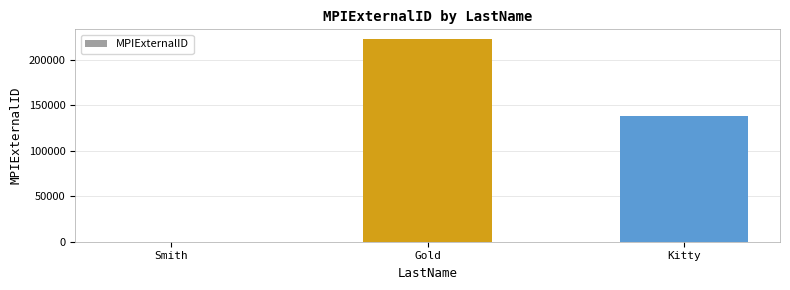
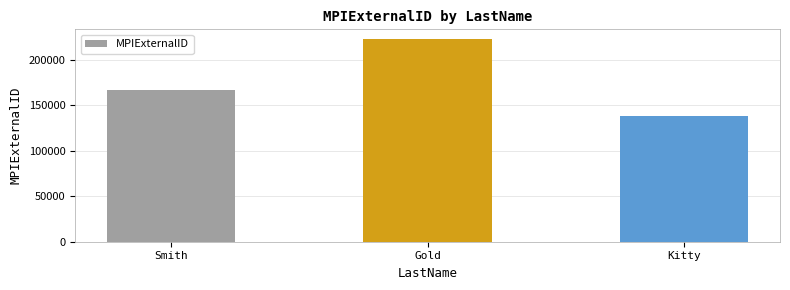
Smith: 0 -> 170000
